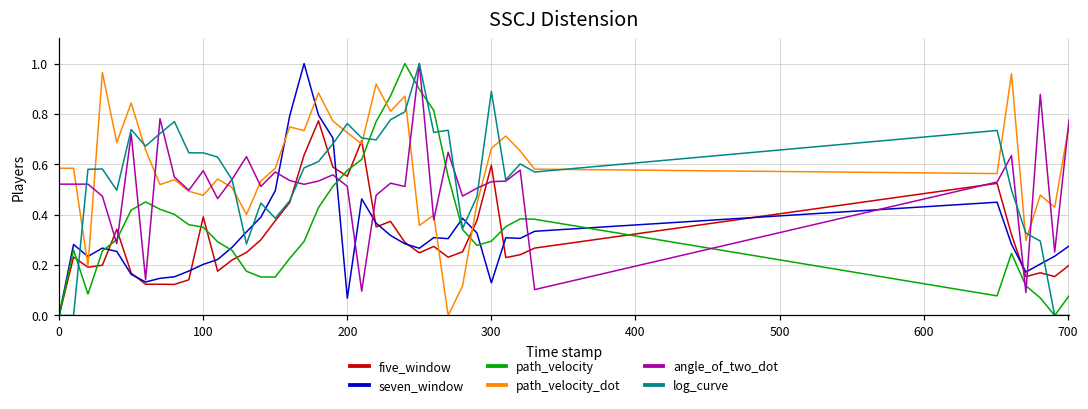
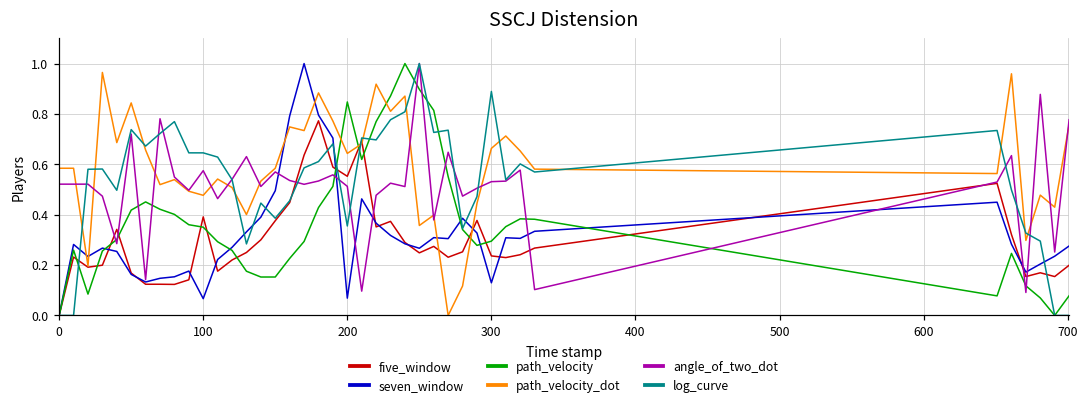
seven_window, 100: 0.20 -> 0.07
path_velocity, 200: 0.58 -> 0.85
path_velocity_dot, 200: 0.73 -> 0.64
log_curve, 200: 0.76 -> 0.36
five_window, 300: 0.60 -> 0.24
